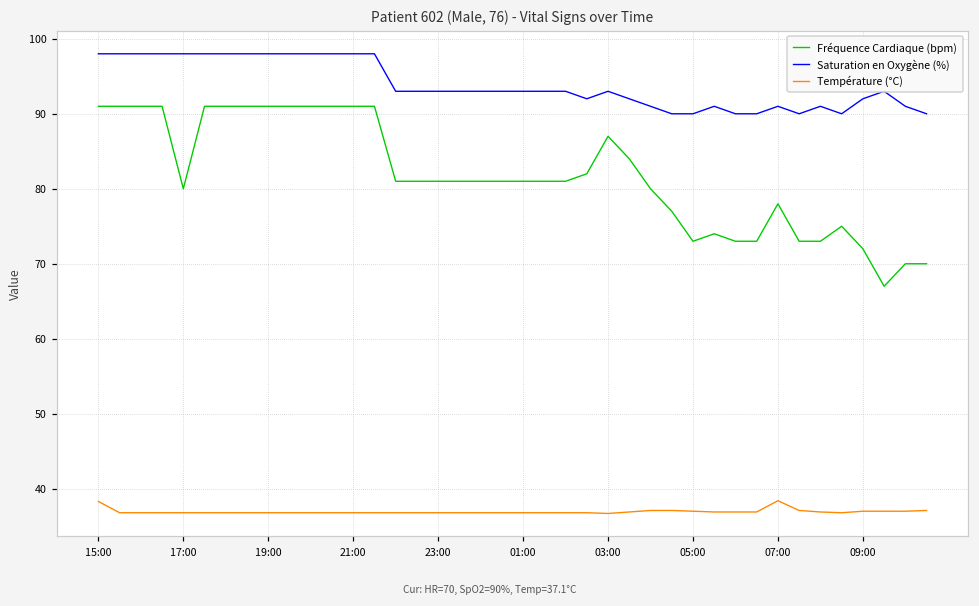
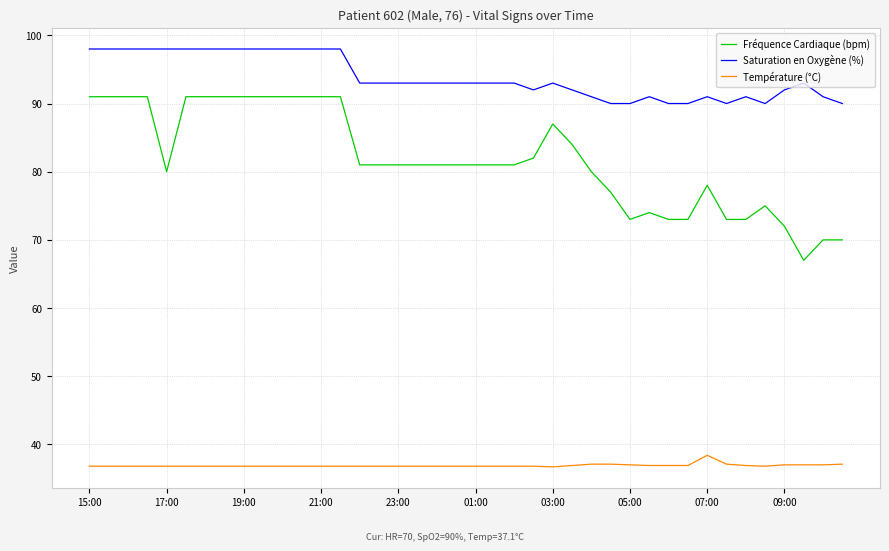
Température (°C), 15:00: 38 -> 37
